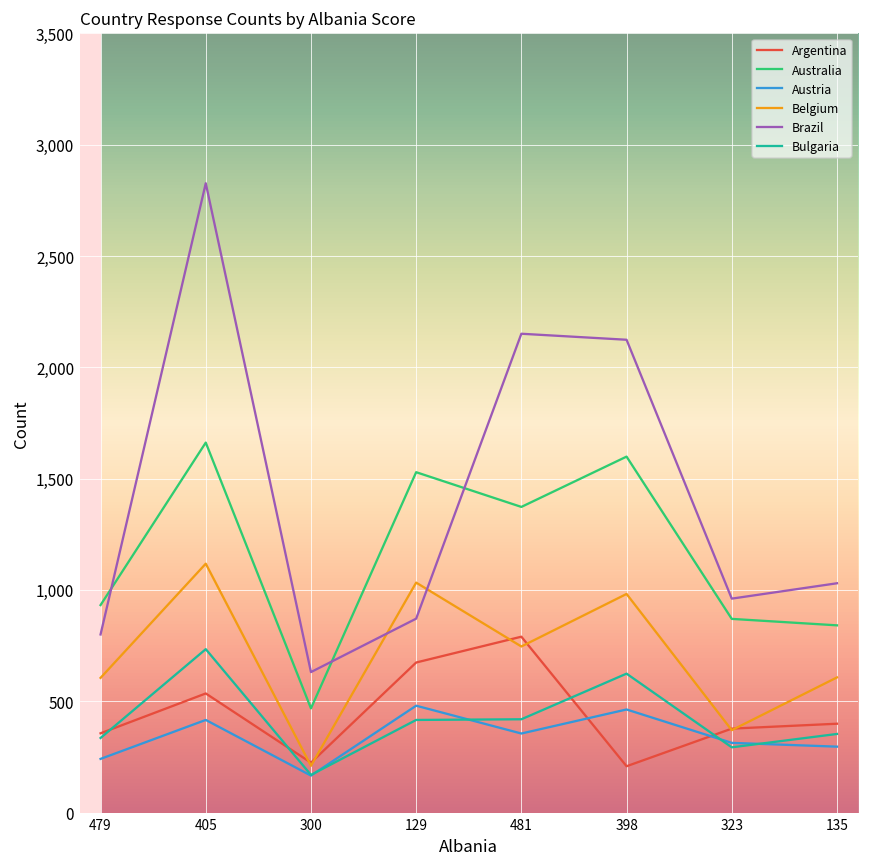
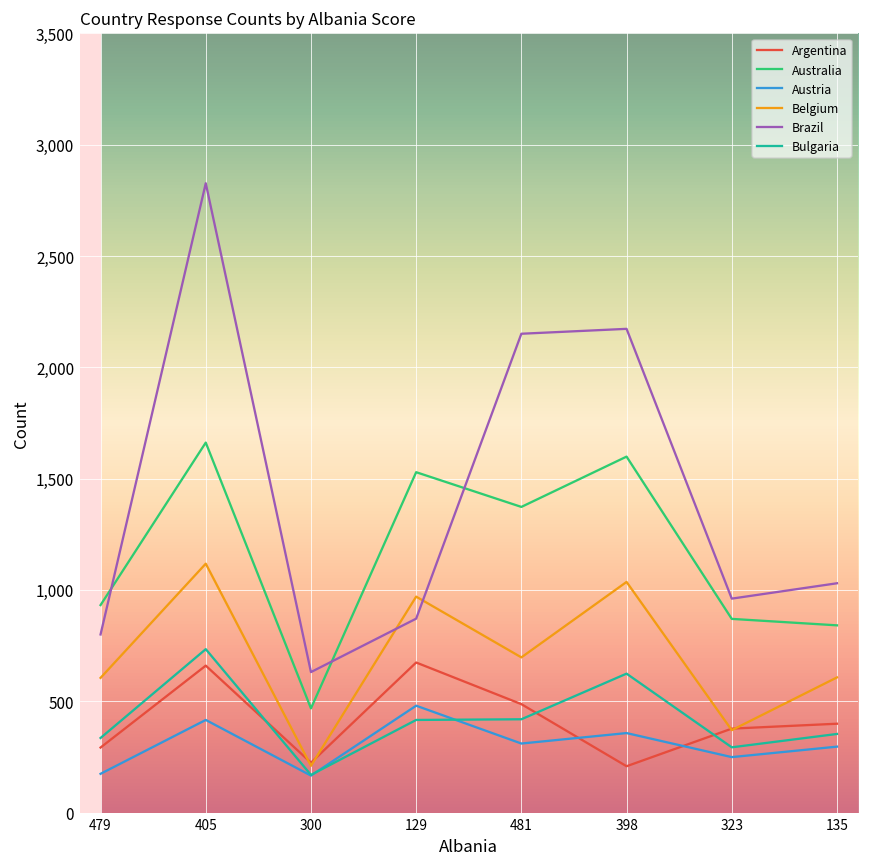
Argentina, 479: 360 -> 290
Austria, 479: 240 -> 170
Argentina, 405: 540 -> 660
Belgium, 129: 1,030 -> 970
Argentina, 481: 790 -> 490
Austria, 481: 360 -> 310
Belgium, 481: 750 -> 700
Austria, 398: 460 -> 360
Belgium, 398: 980 -> 1,040
Brazil, 398: 2,120 -> 2,170
Austria, 323: 310 -> 250
